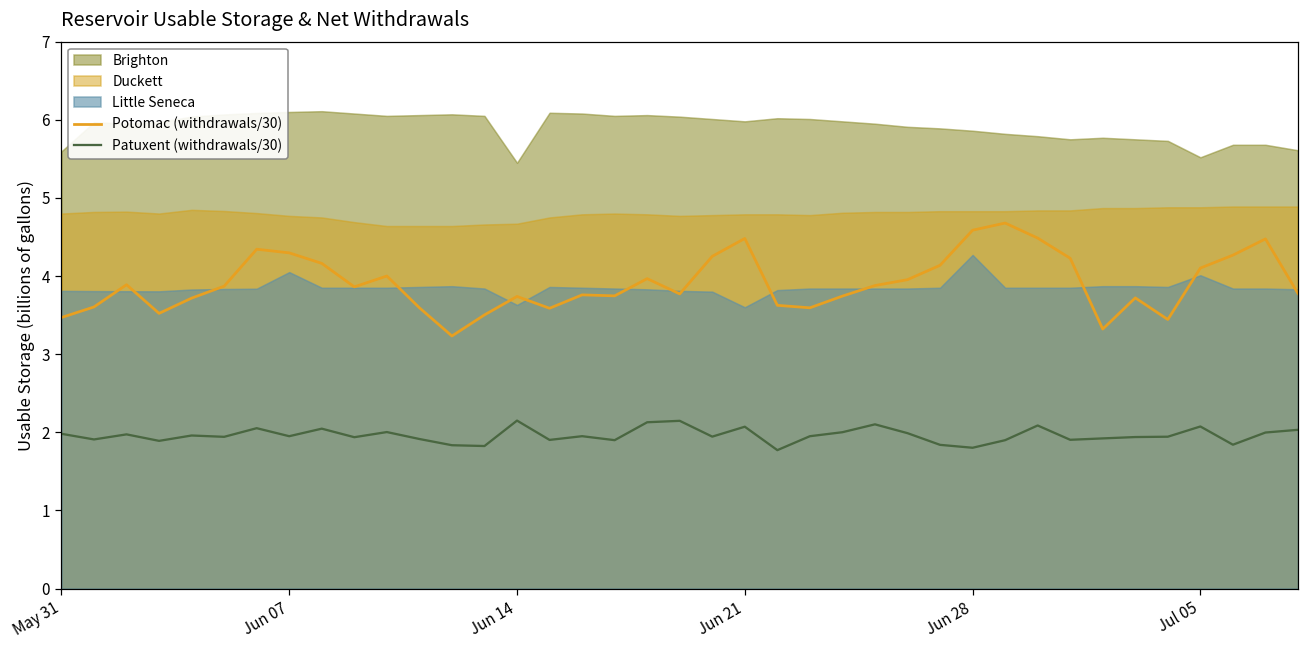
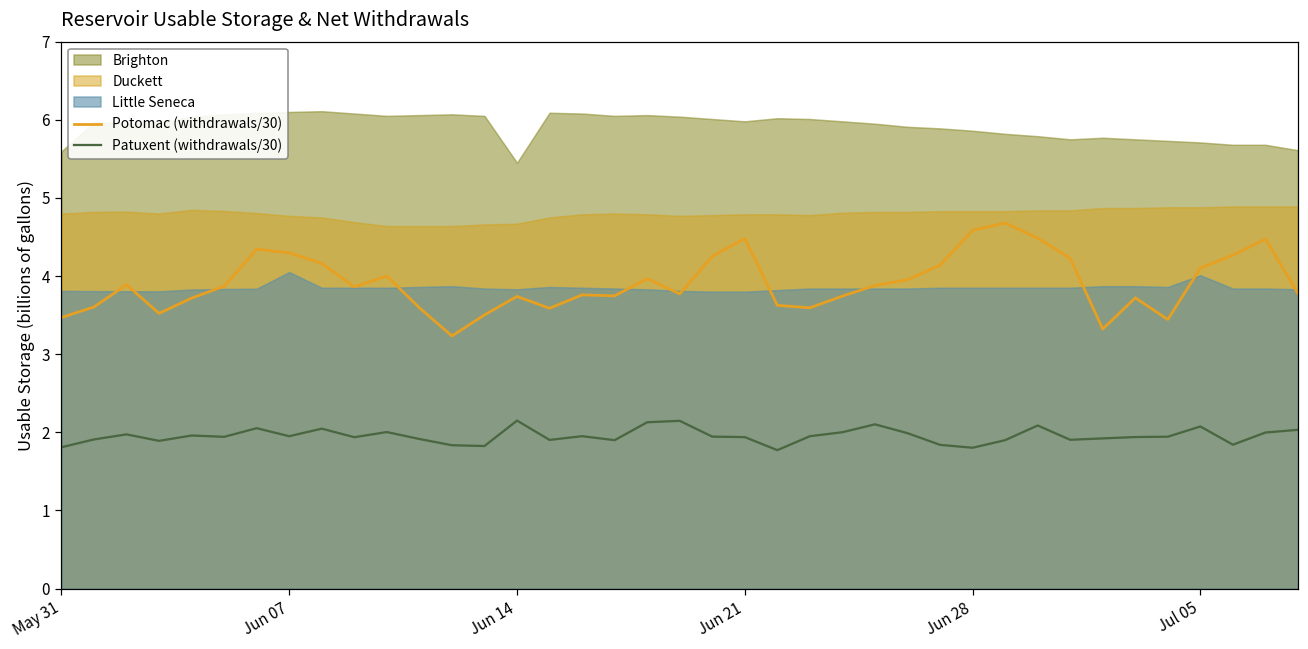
Patuxent (withdrawals/30), May 31: 2.0 -> 1.8
Little Seneca, Jun 14: 3.6 -> 3.8
Patuxent (withdrawals/30), Jun 21: 2.1 -> 1.9
Little Seneca, Jun 21: 3.6 -> 3.8
Little Seneca, Jun 28: 4.3 -> 3.9
Brighton, Jul 05: 5.5 -> 5.7
